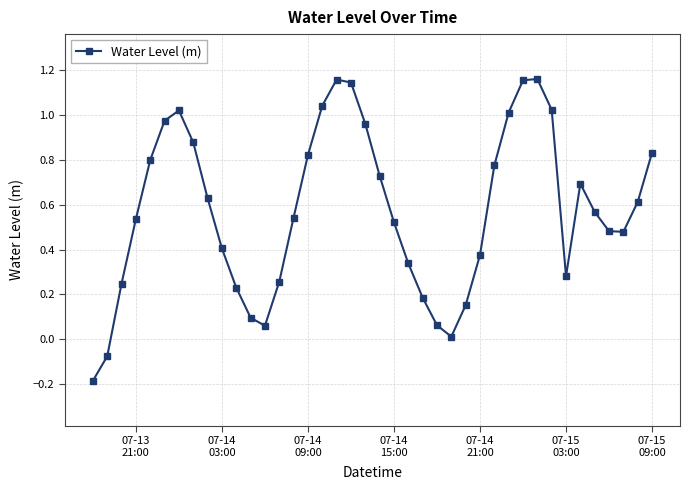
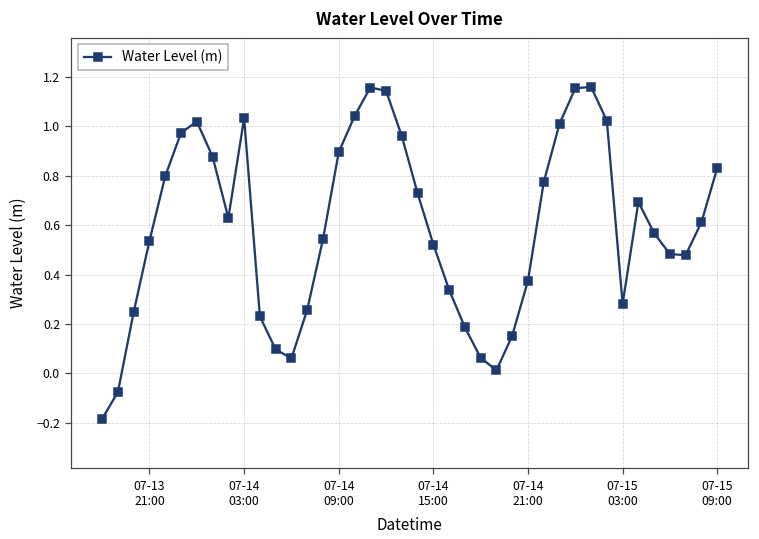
07-14 03:00: 0.40 -> 1.03
07-14 09:00: 0.82 -> 0.90
